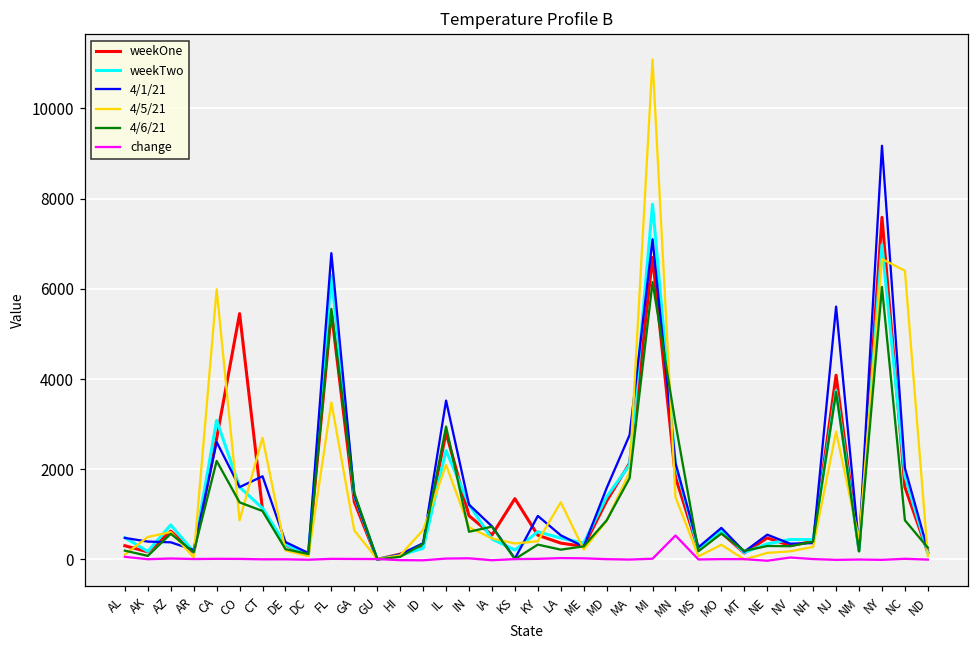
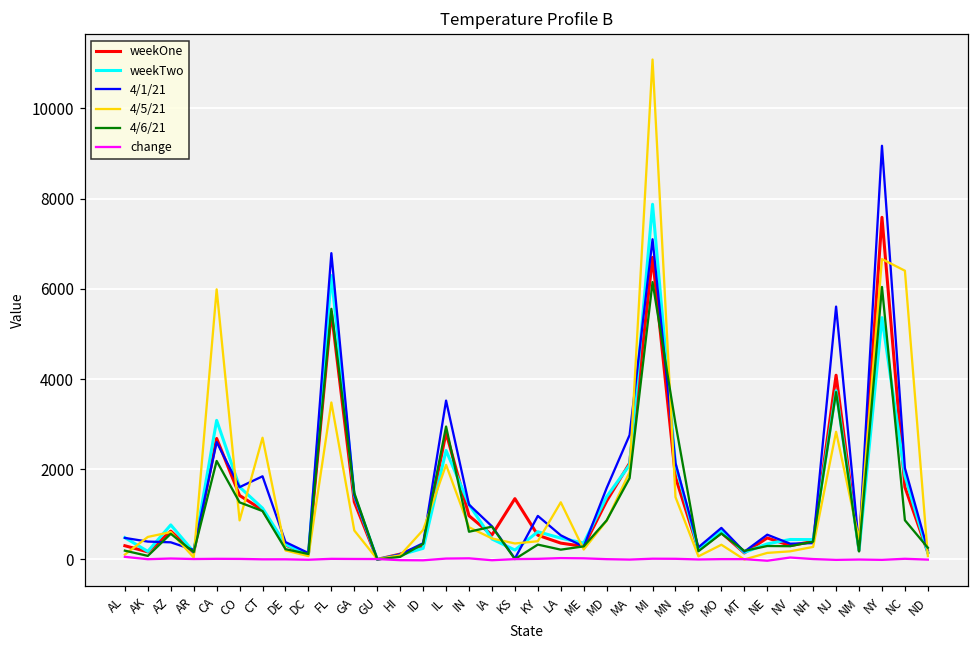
weekOne, CO: 5400 -> 1400
change, MN: 500 -> 0
weekTwo, NY: 7000 -> 5400
